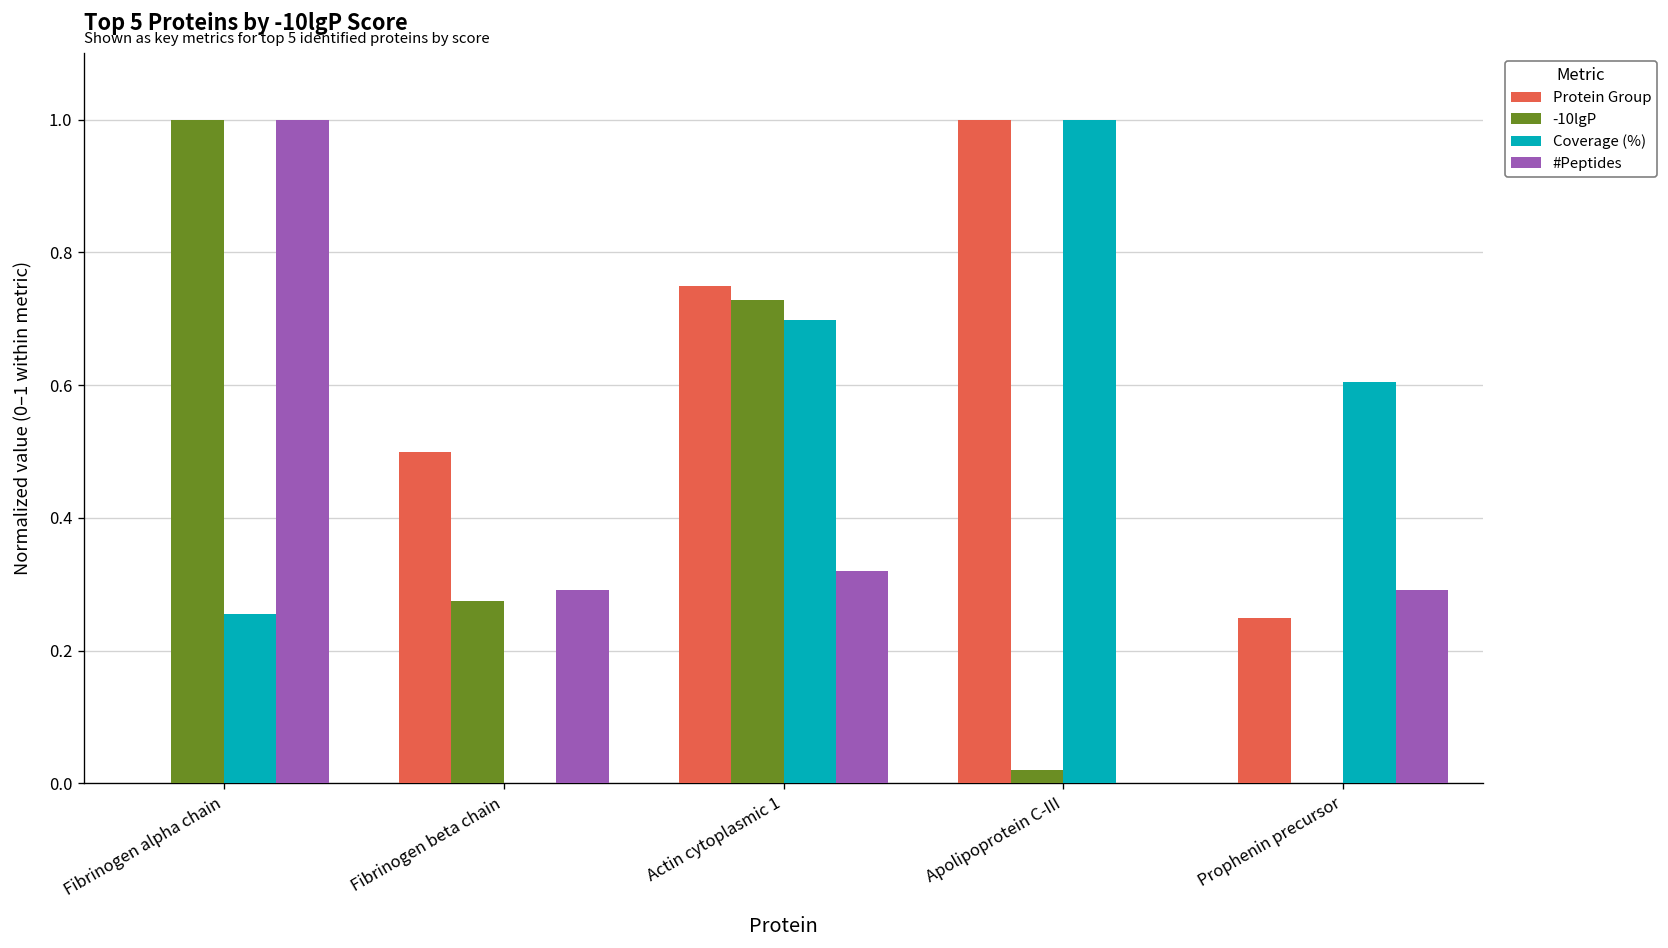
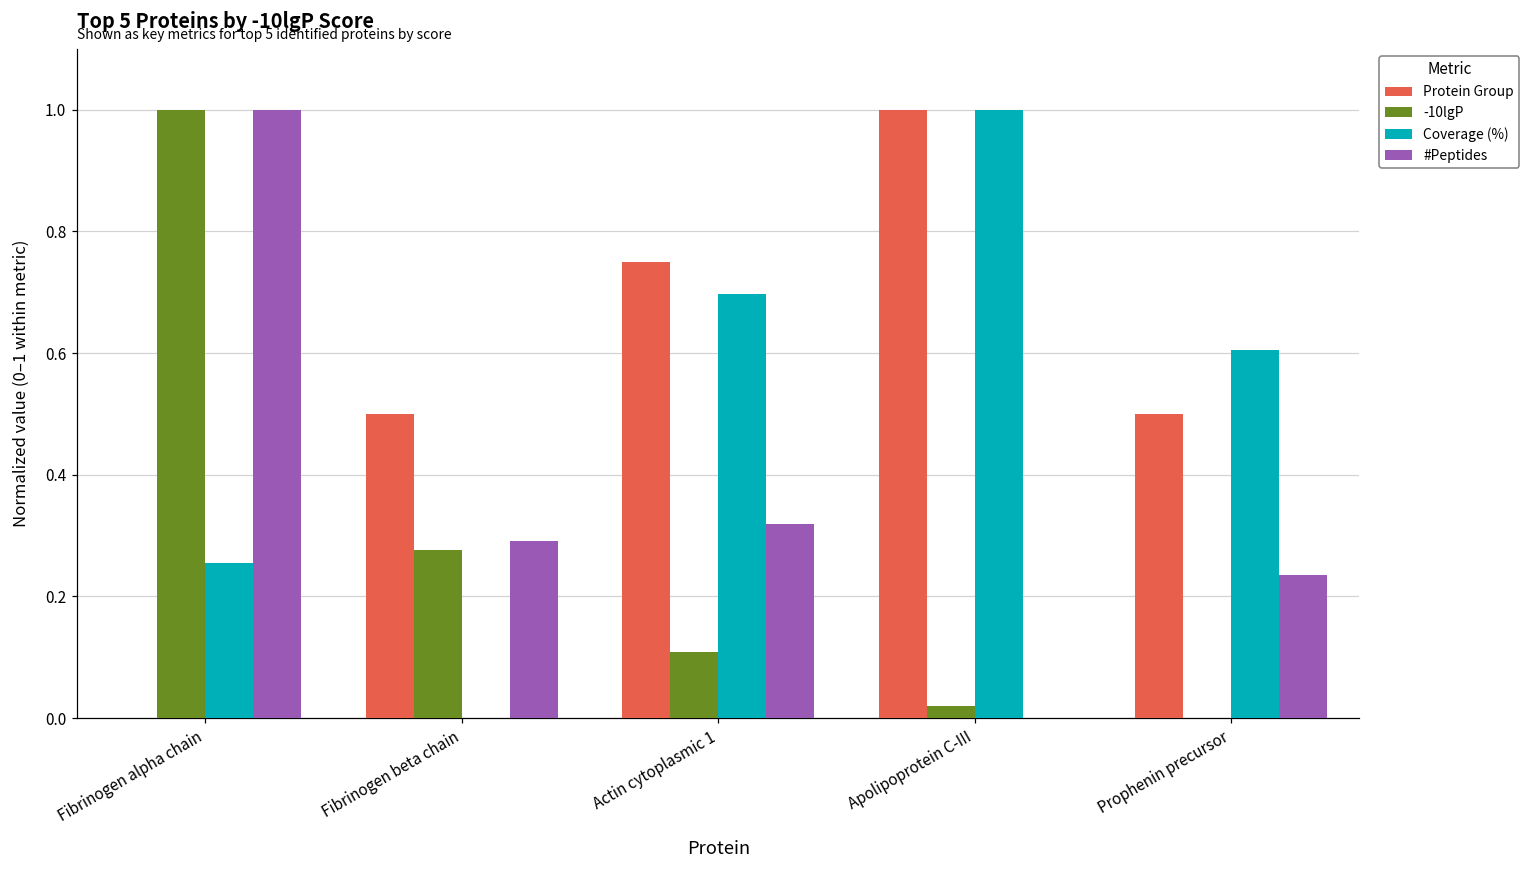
-10lgP, Actin cytoplasmic 1: 0.73 -> 0.11
Protein Group, Prophenin precursor: 0.25 -> 0.50
#Peptides, Prophenin precursor: 0.29 -> 0.24
